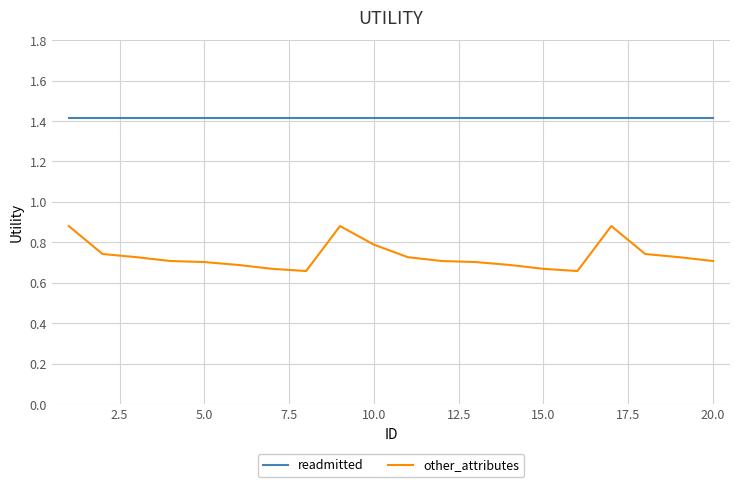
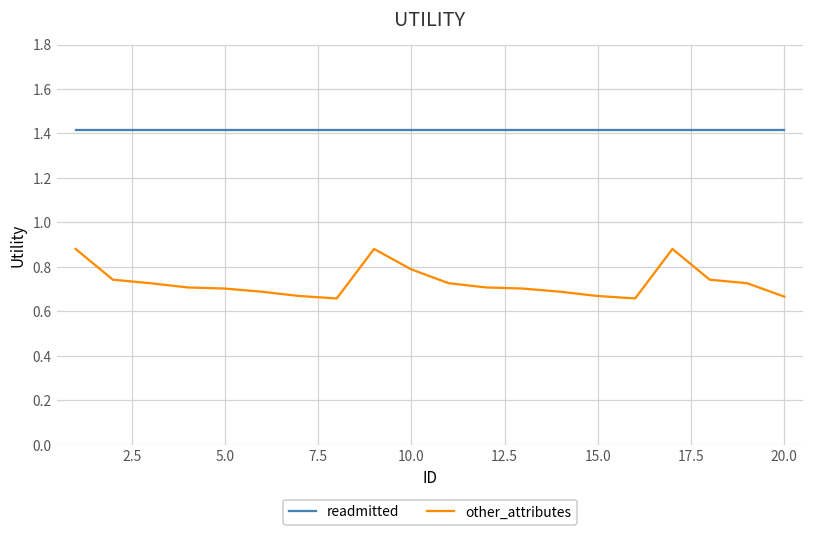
other_attributes, 20.0: 0.71 -> 0.67
